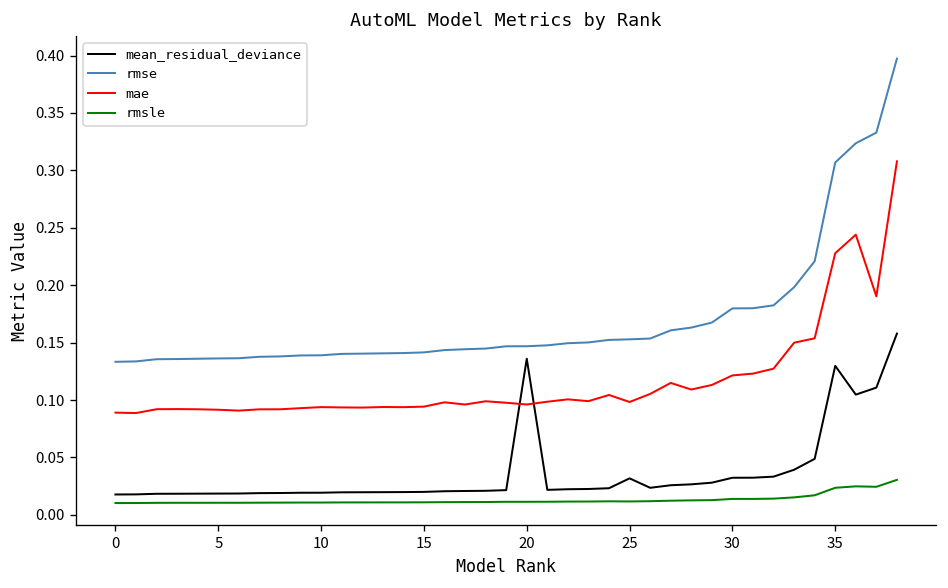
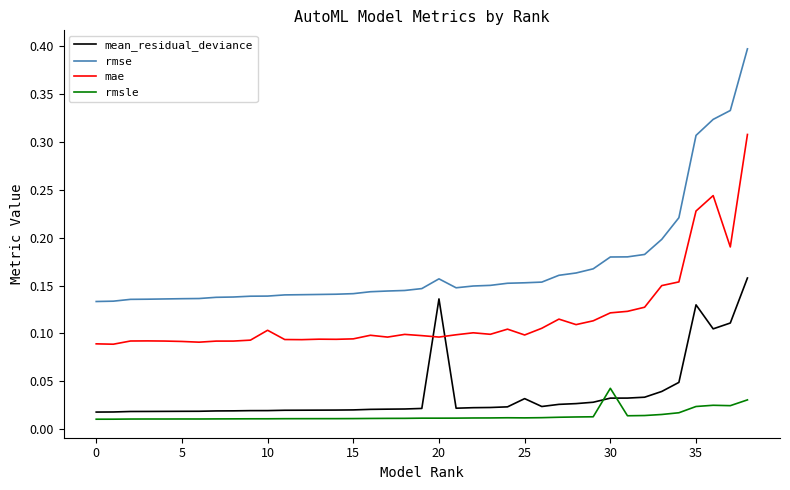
mae, 10: 0.09 -> 0.10
rmse, 20: 0.15 -> 0.16
rmsle, 30: 0.01 -> 0.04
